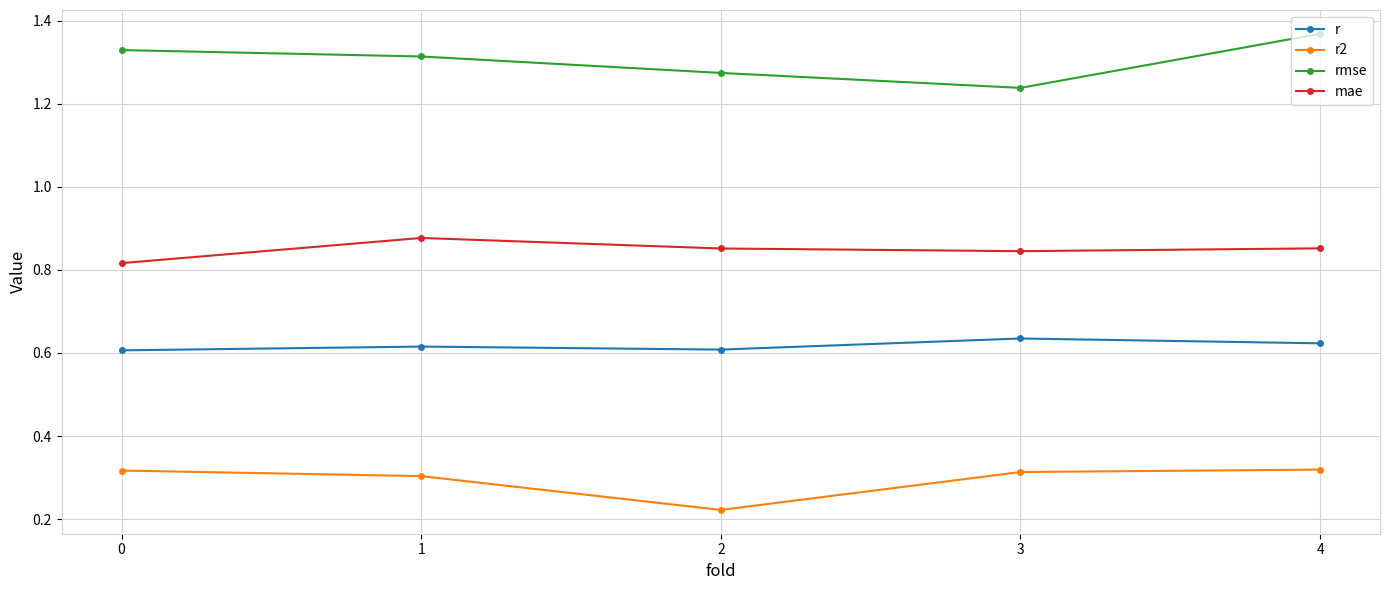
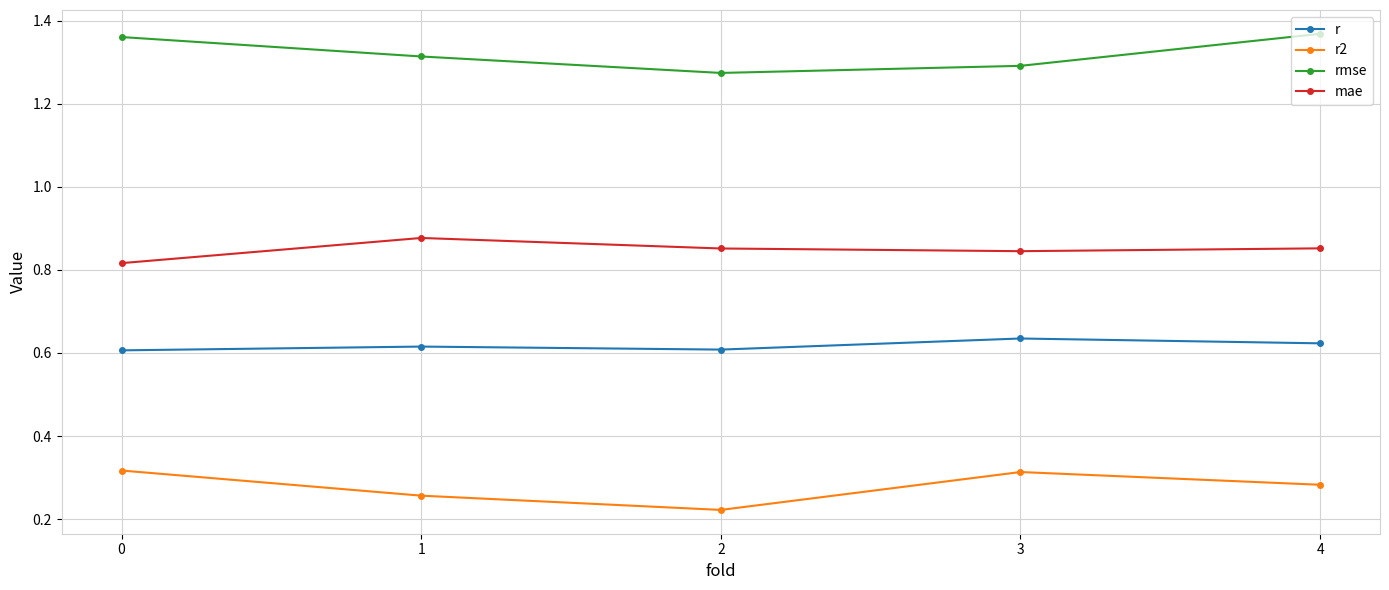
rmse, 0: 1.33 -> 1.36
r2, 1: 0.30 -> 0.26
rmse, 3: 1.24 -> 1.29
r2, 4: 0.32 -> 0.28
